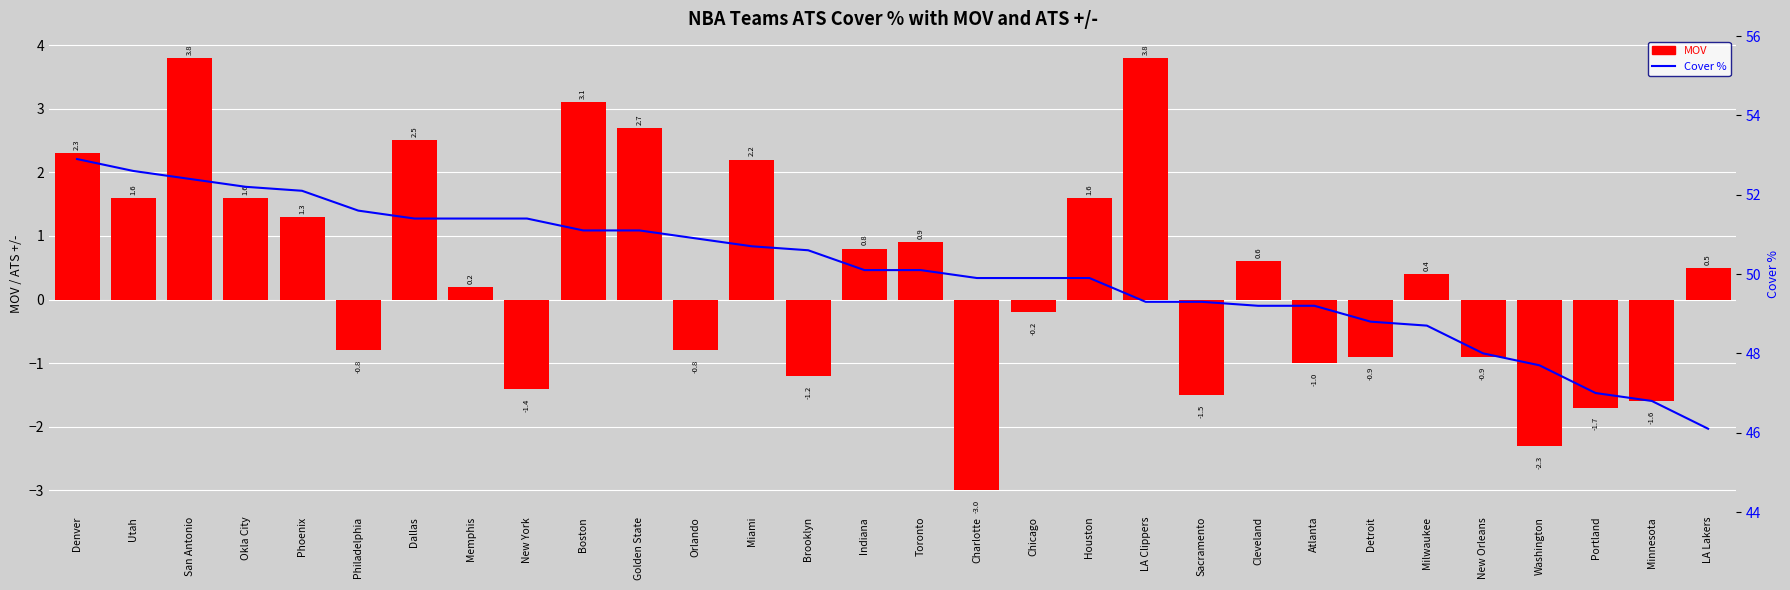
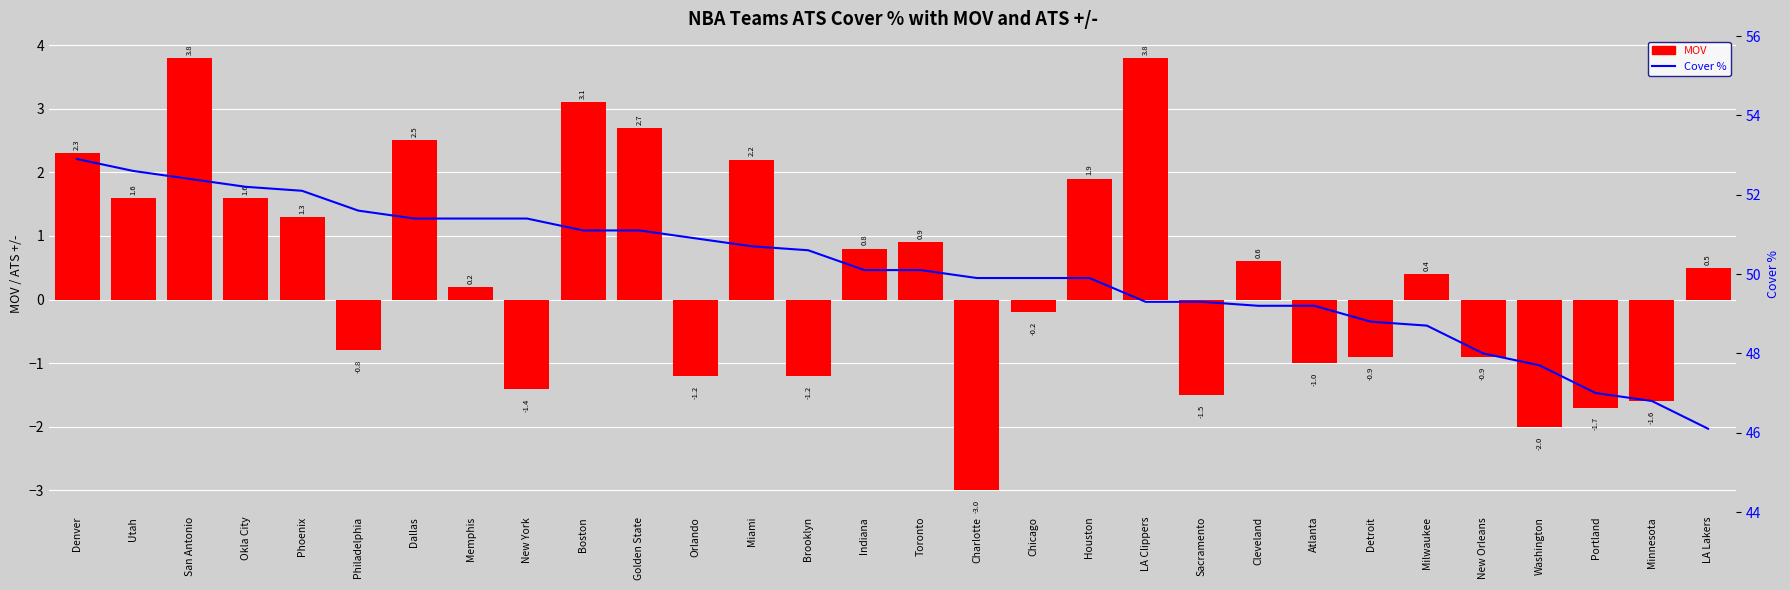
MOV, Orlando: -0.8 -> -1.2
MOV, Houston: 1.6 -> 1.9
MOV, Washington: -2.3 -> -2.0
